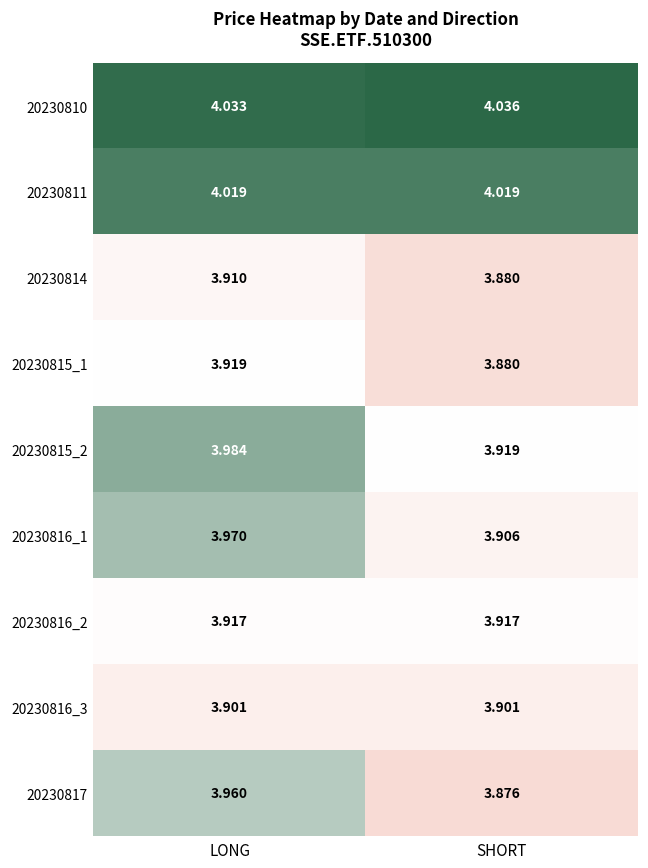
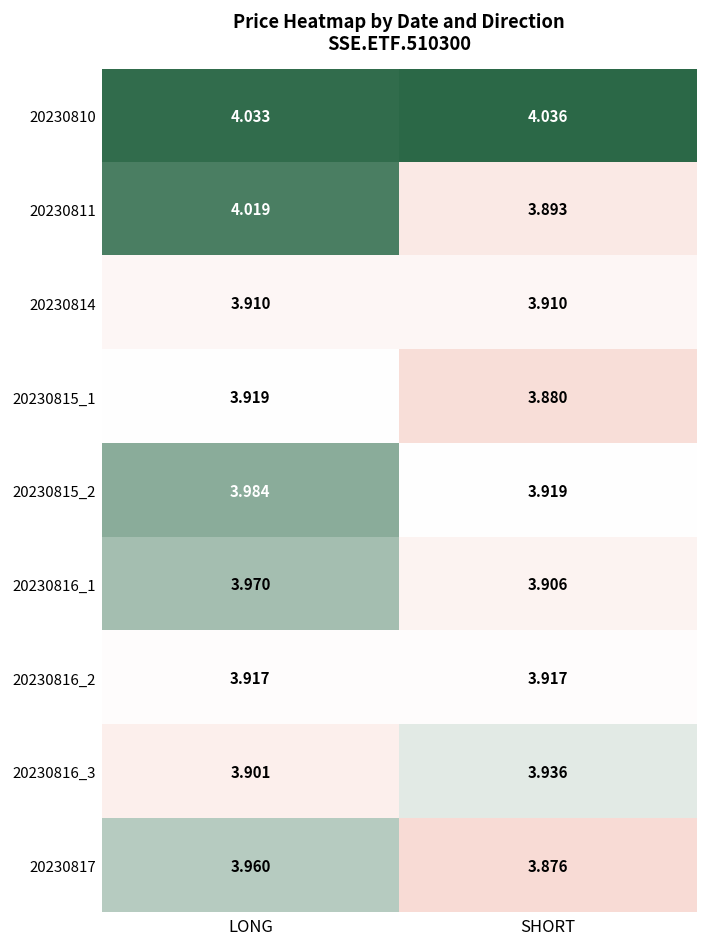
20230811, SHORT: 4.019 -> 3.893
20230814, SHORT: 3.880 -> 3.910
20230816_3, SHORT: 3.901 -> 3.936
